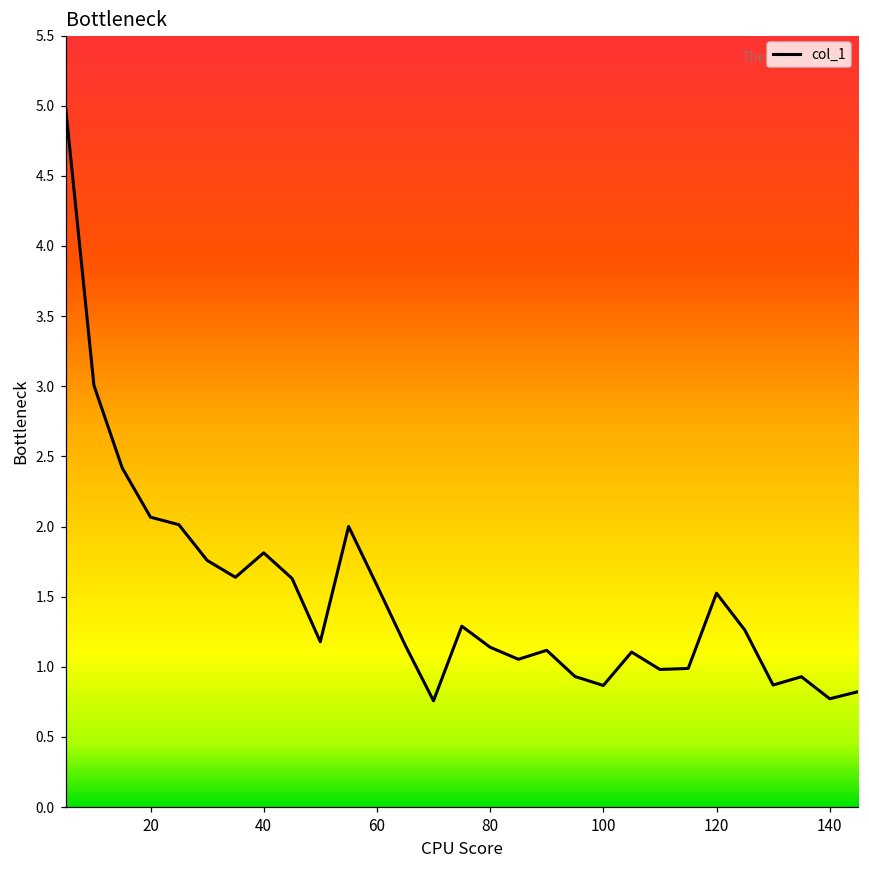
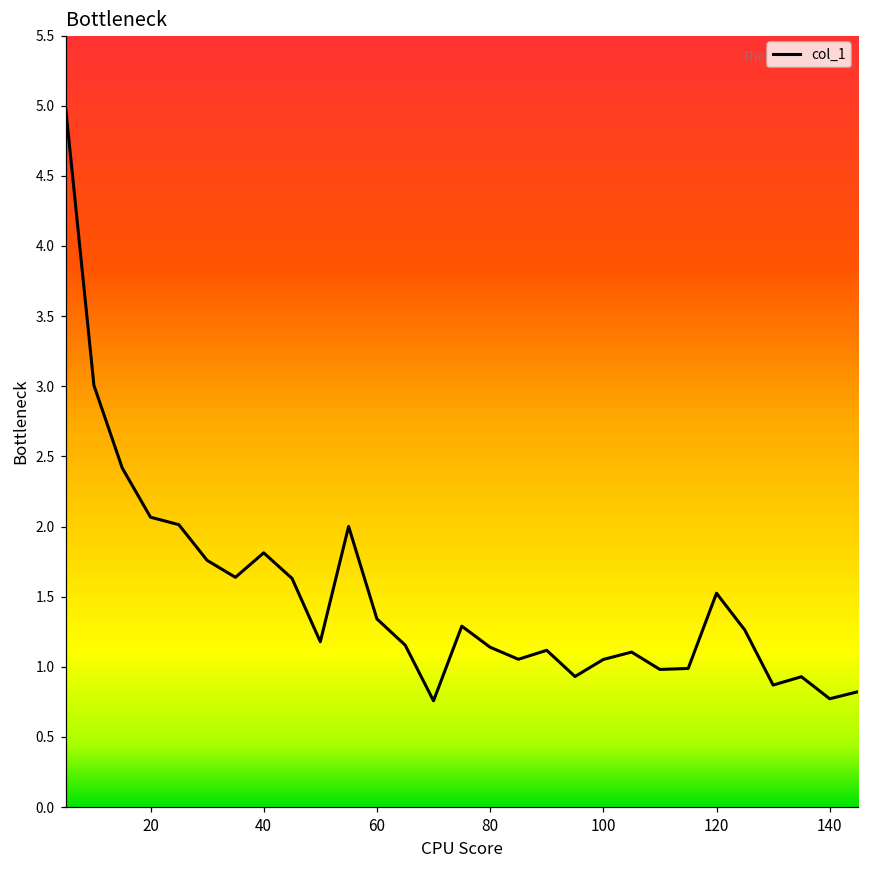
60: 1.58 -> 1.34
100: 0.87 -> 1.05
